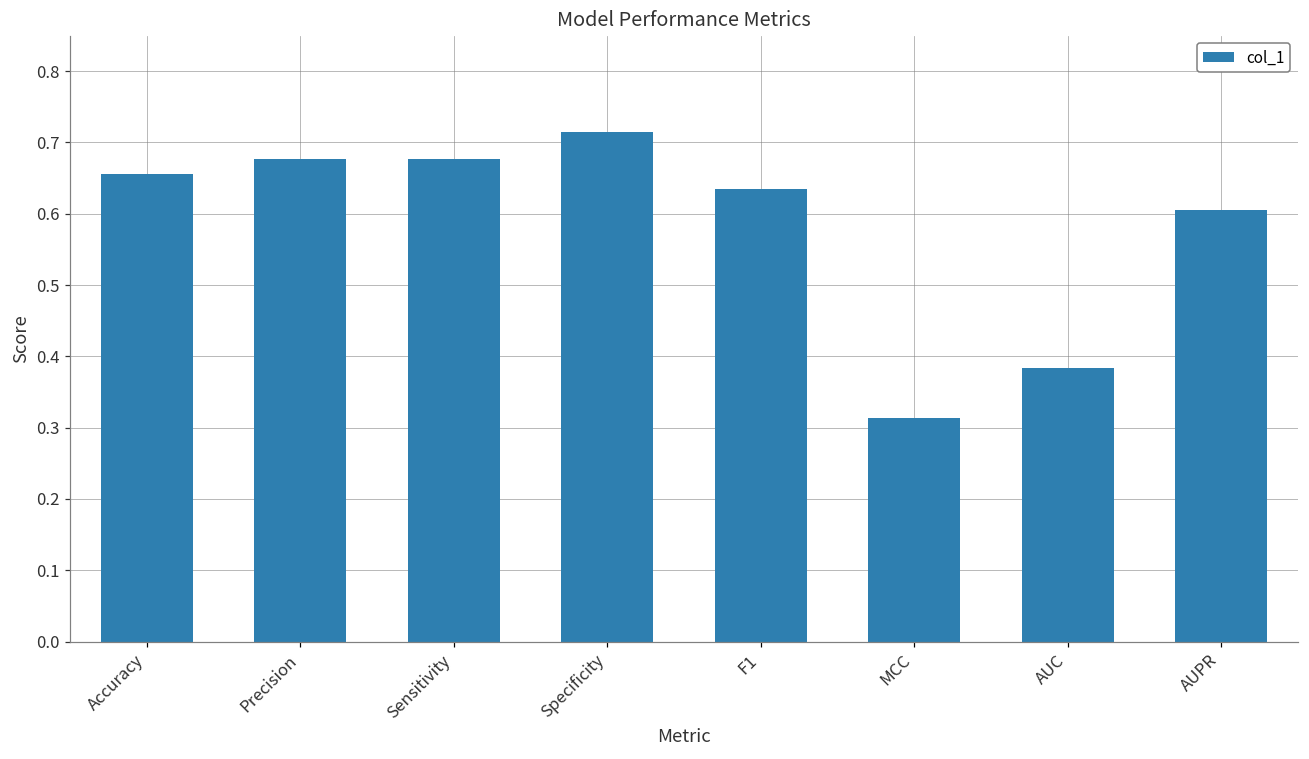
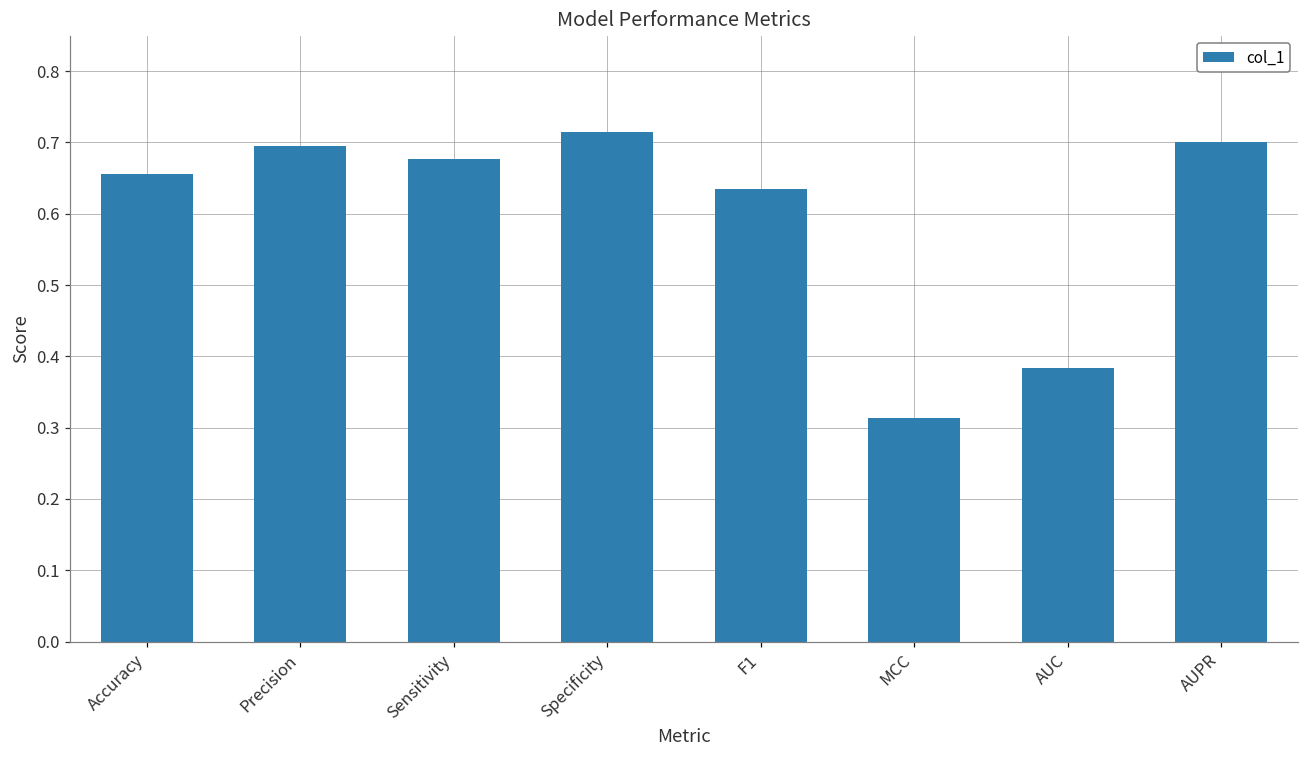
Precision: 0.68 -> 0.69
AUPR: 0.61 -> 0.70
